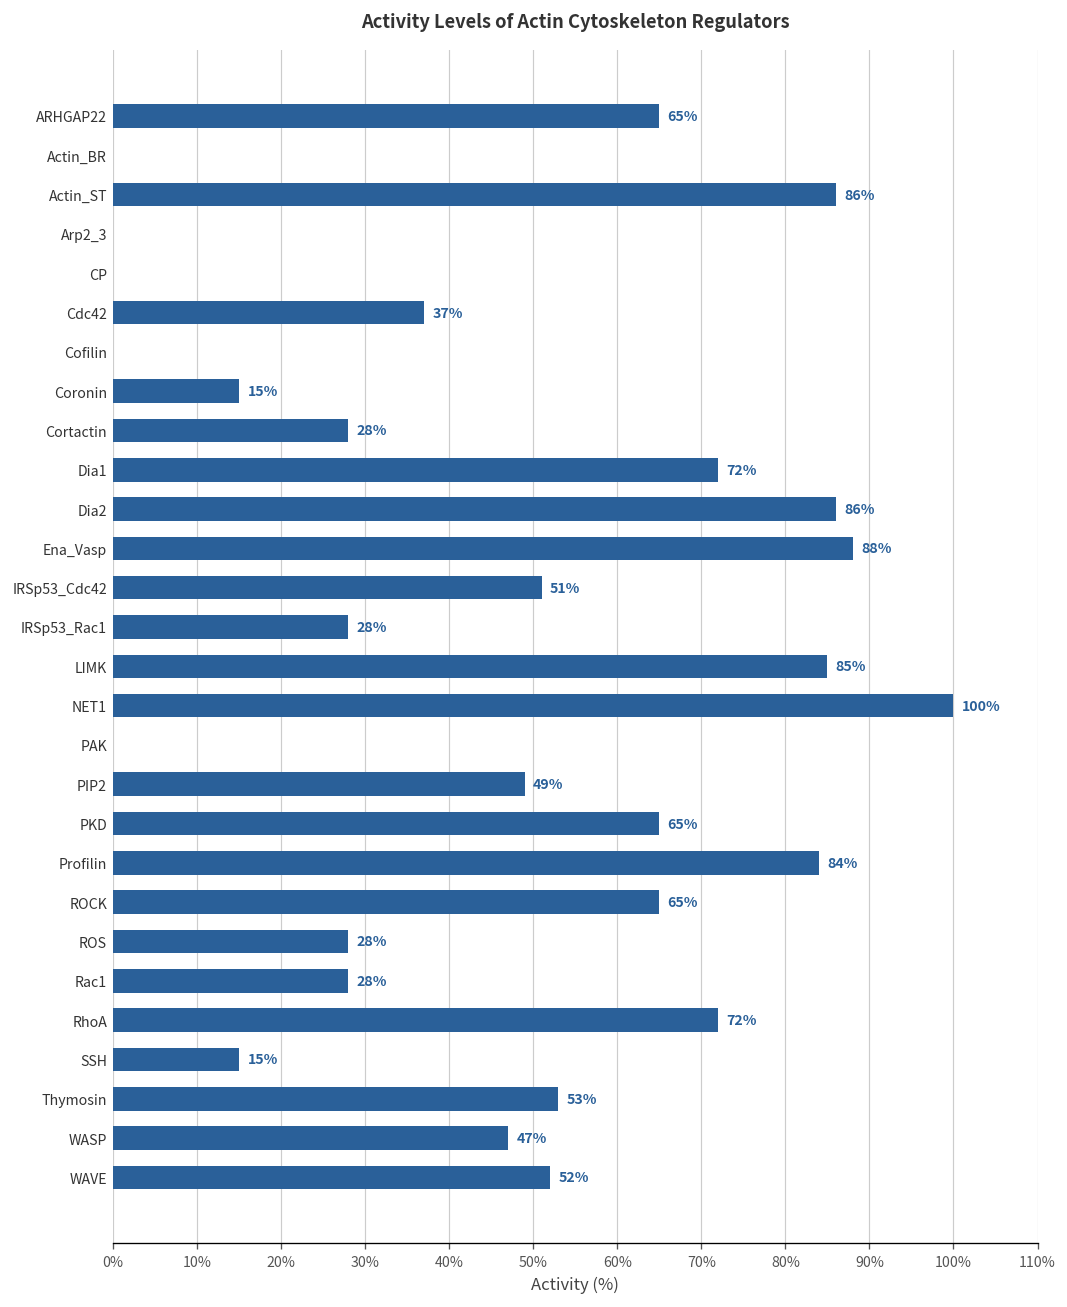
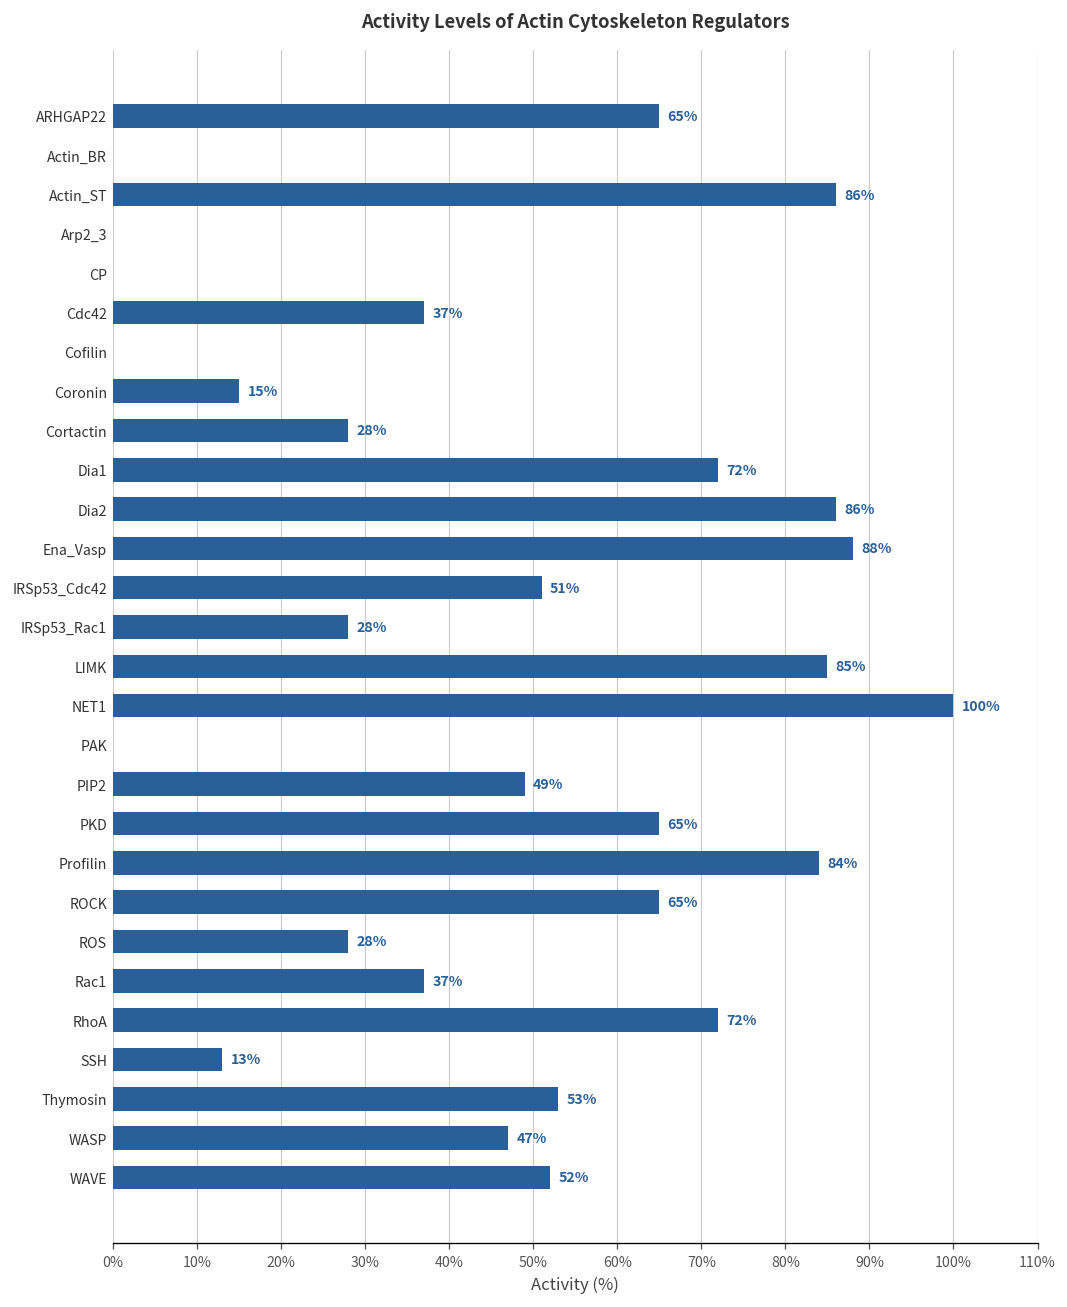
Rac1: 28% -> 37%
SSH: 15% -> 13%
